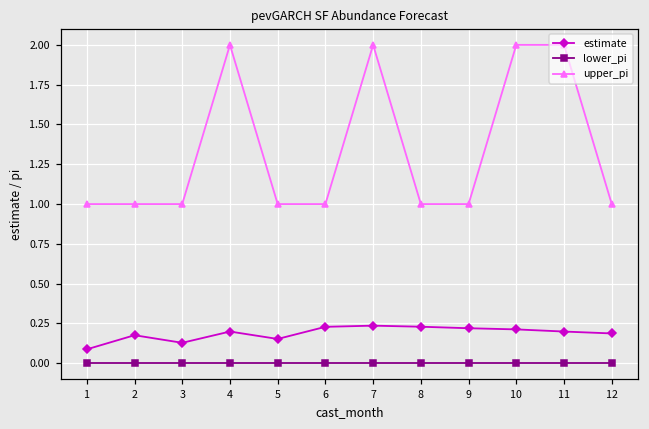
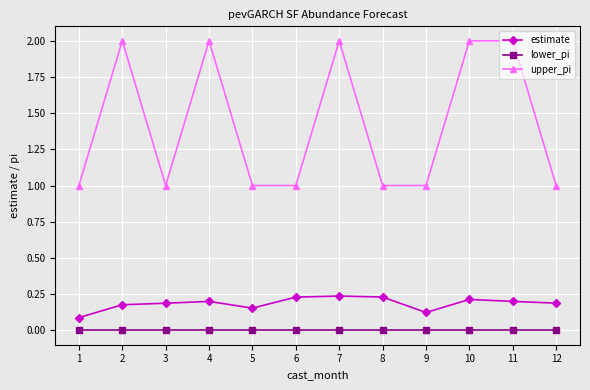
upper_pi, 2: 1 -> 2
estimate, 3: 0.13 -> 0.19
estimate, 9: 0.22 -> 0.12
